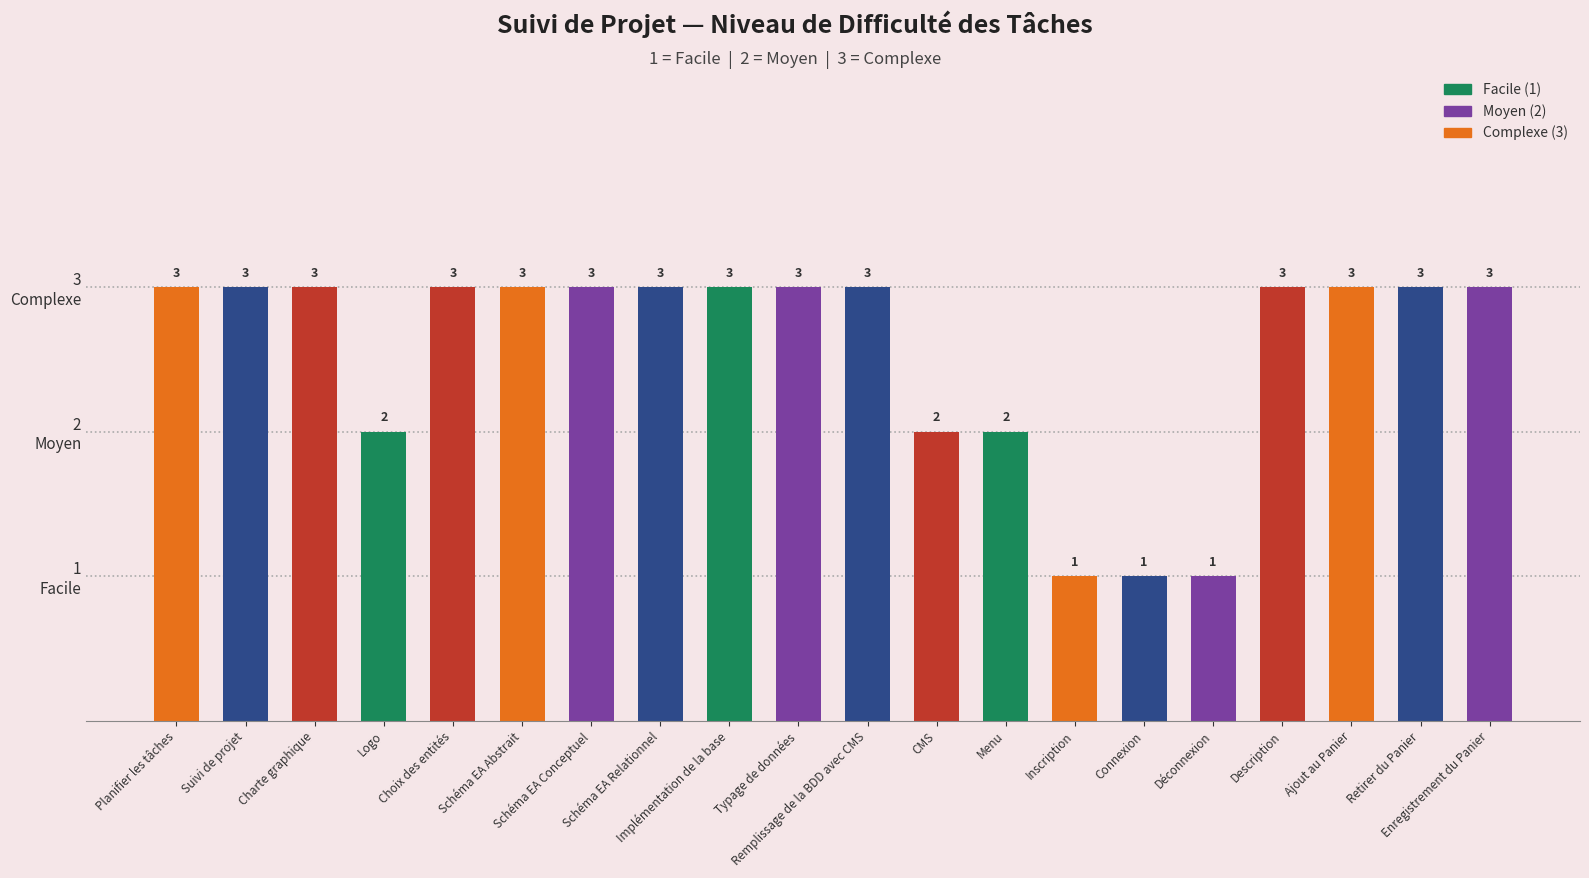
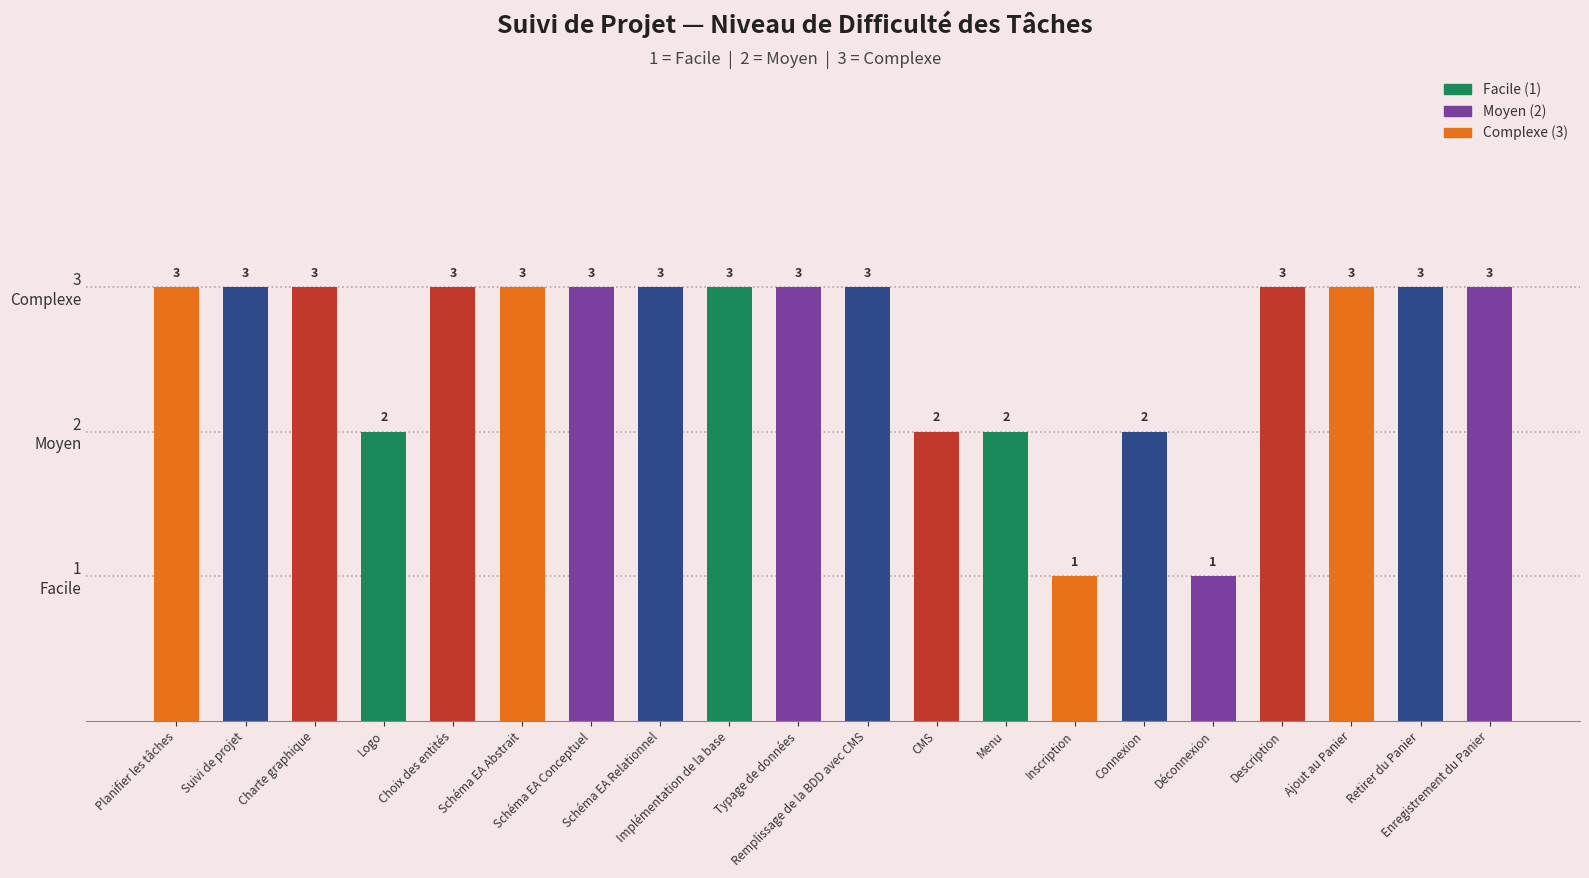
Connexion: 1 -> 2
